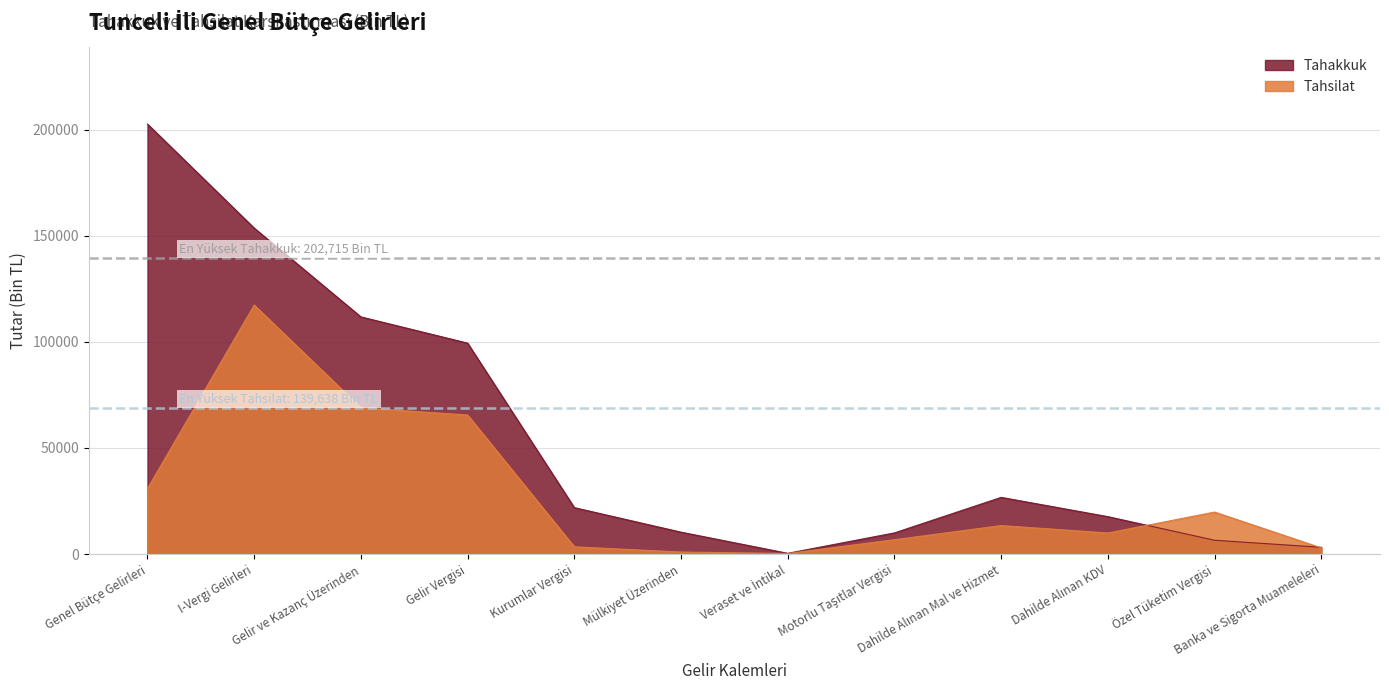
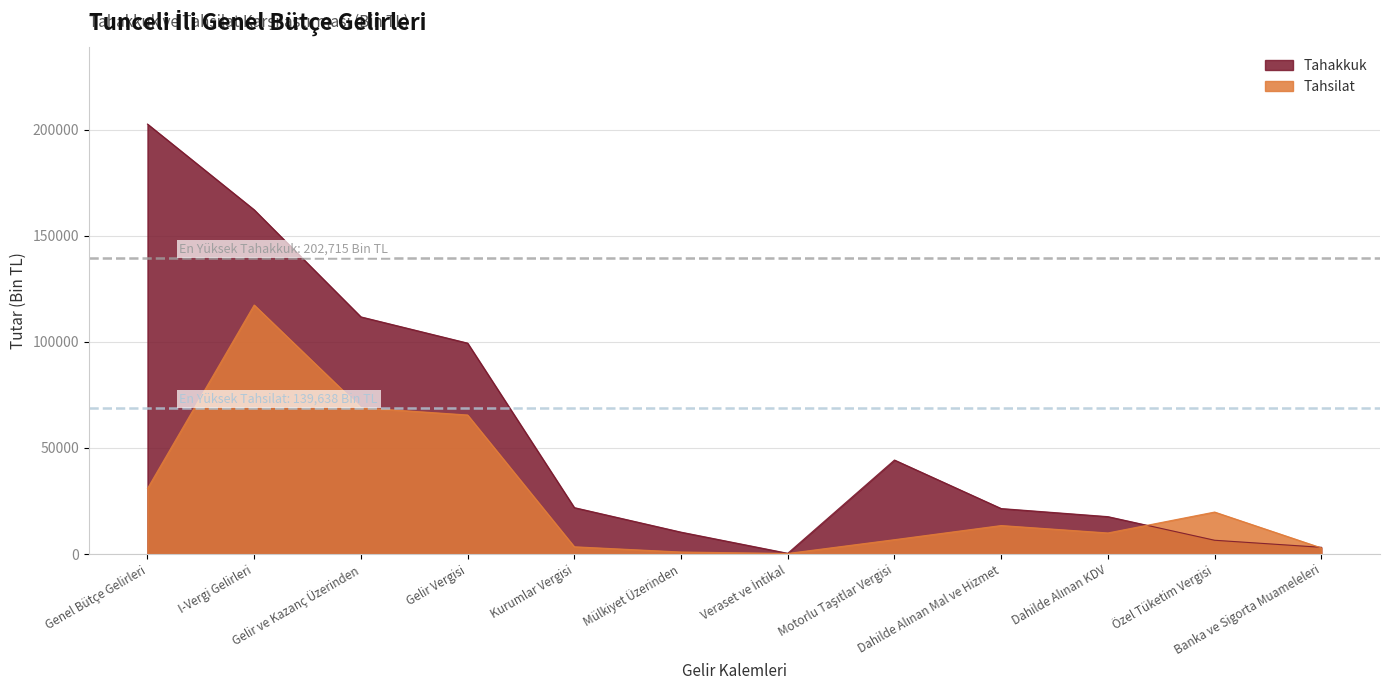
Tahakkuk, I-Vergi Gelirleri: 154000 -> 162000
Tahakkuk, Motorlu Taşıtlar Vergisi: 10000 -> 44000
Tahakkuk, Dahilde Alınan Mal ve Hizmet: 27000 -> 21000
